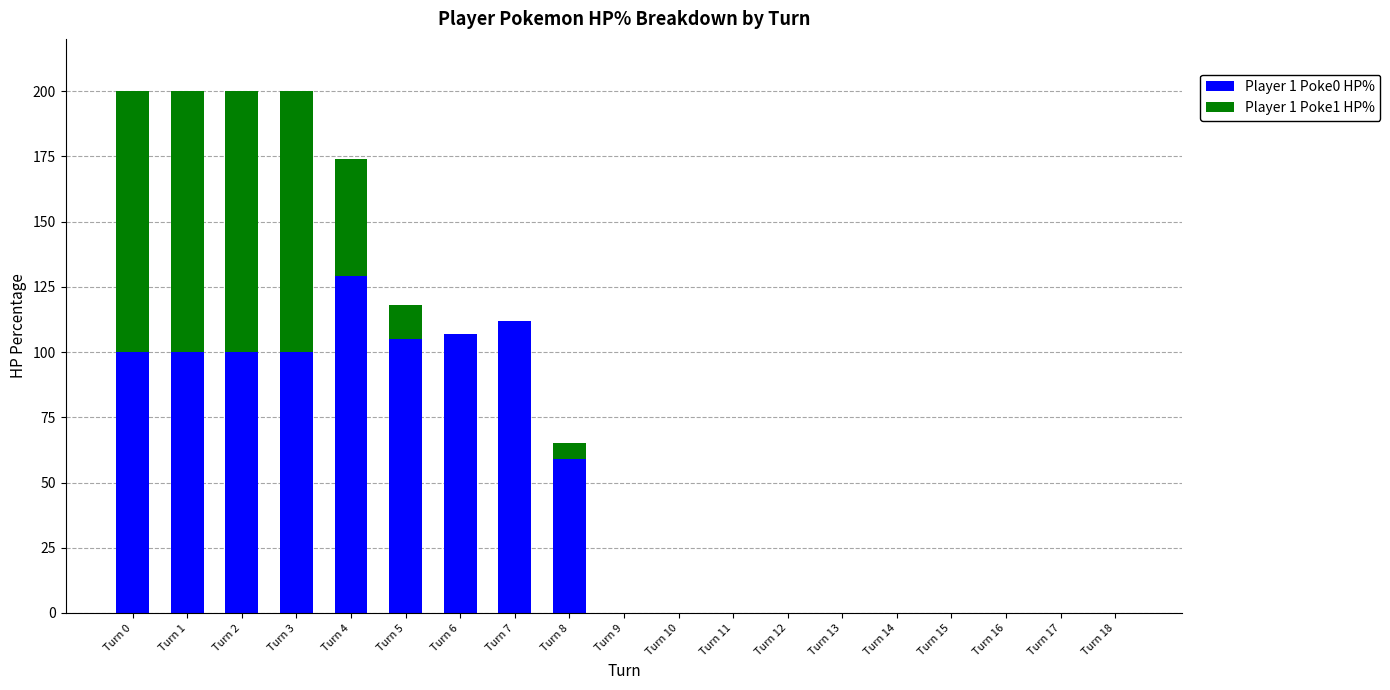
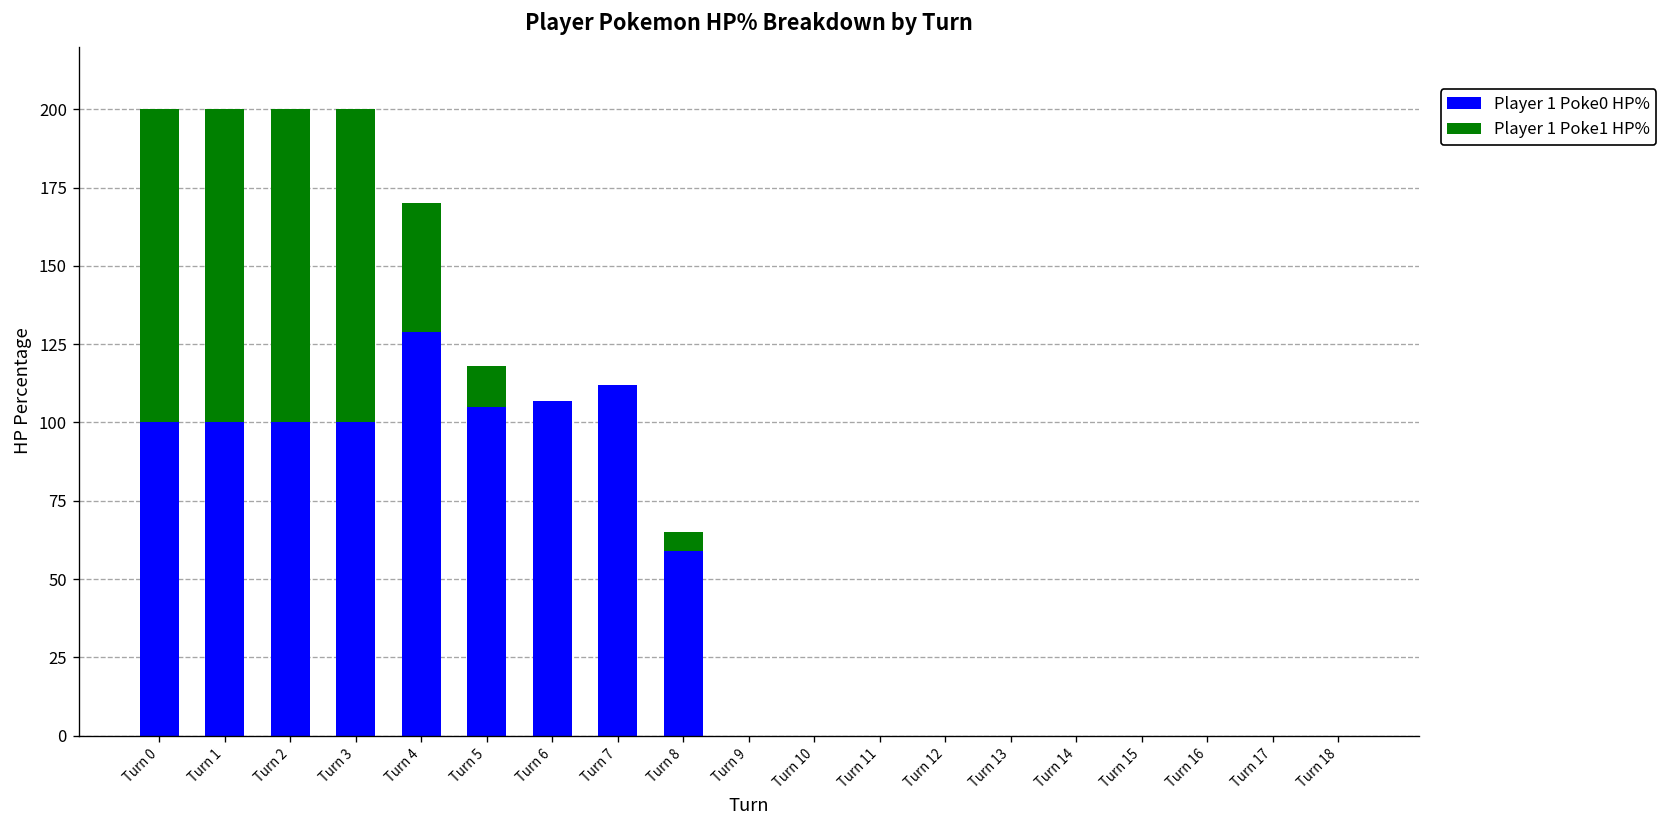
Player 1 Poke1 HP%, Turn 4: 45 -> 41
